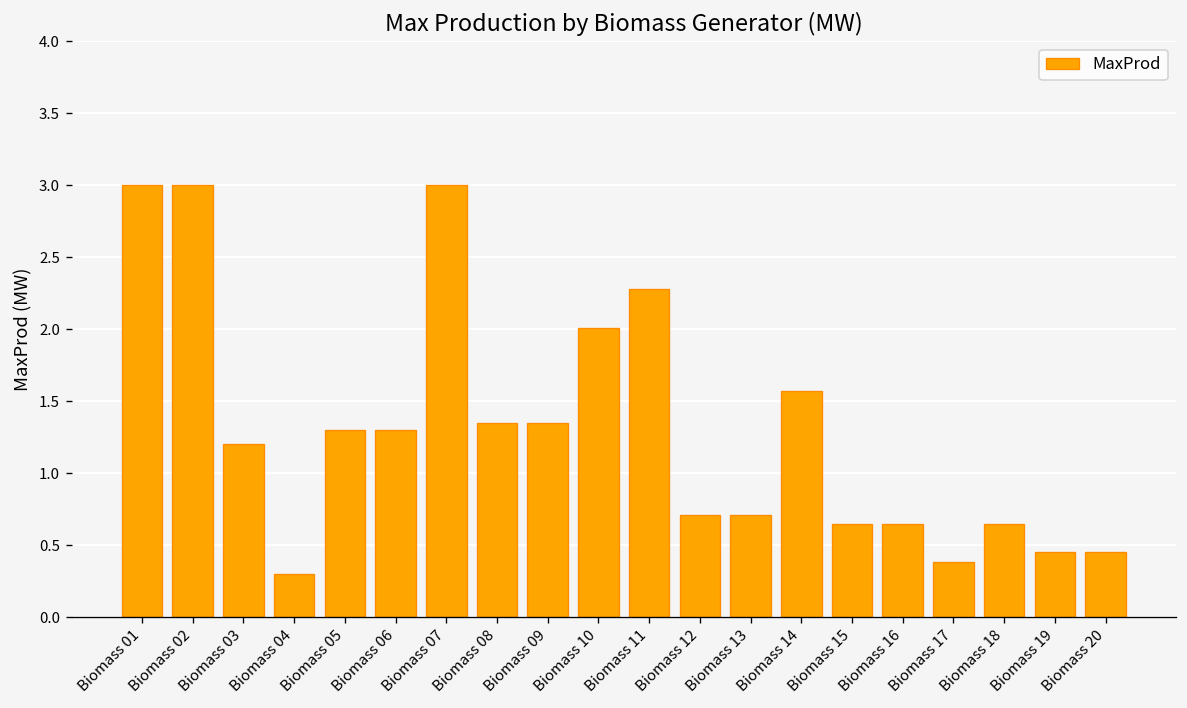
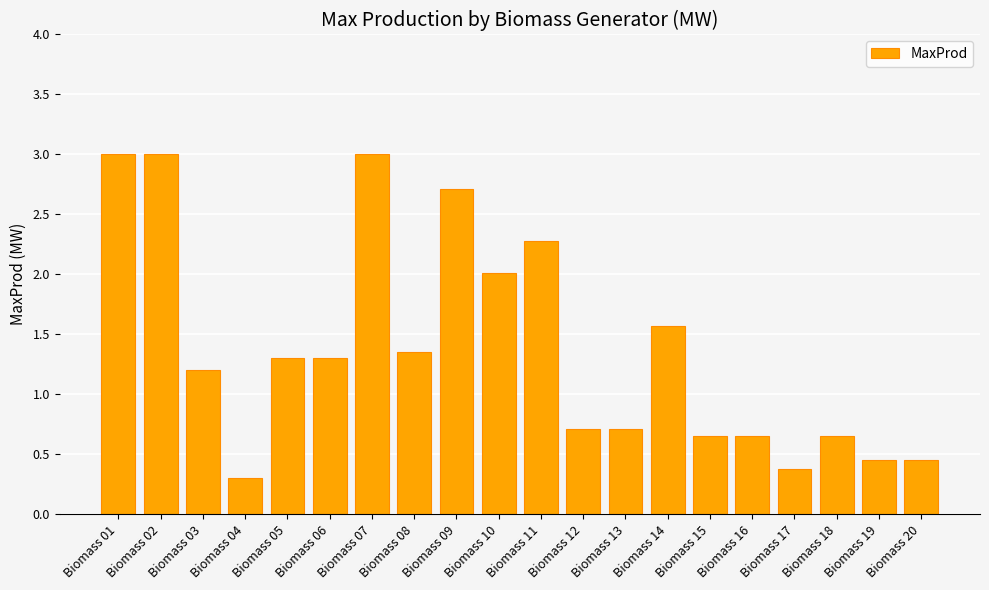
Biomass 09: 1.35 -> 2.71
